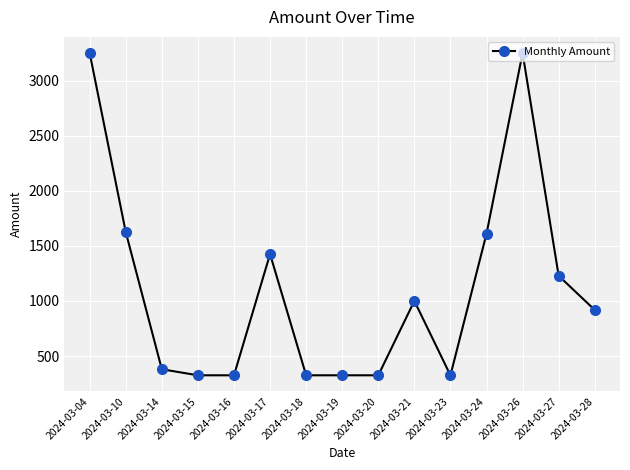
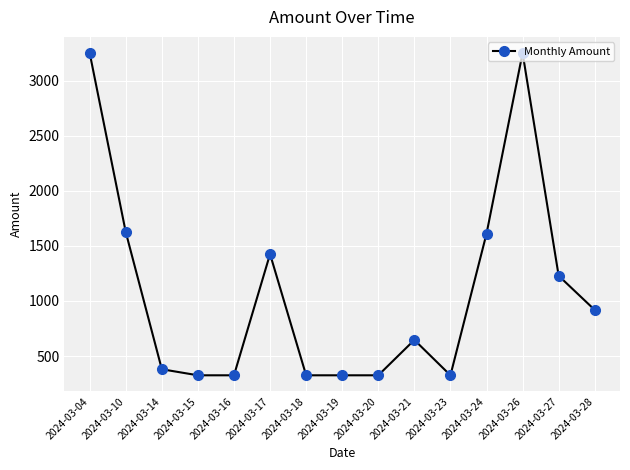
2024-03-21: 1000 -> 650
